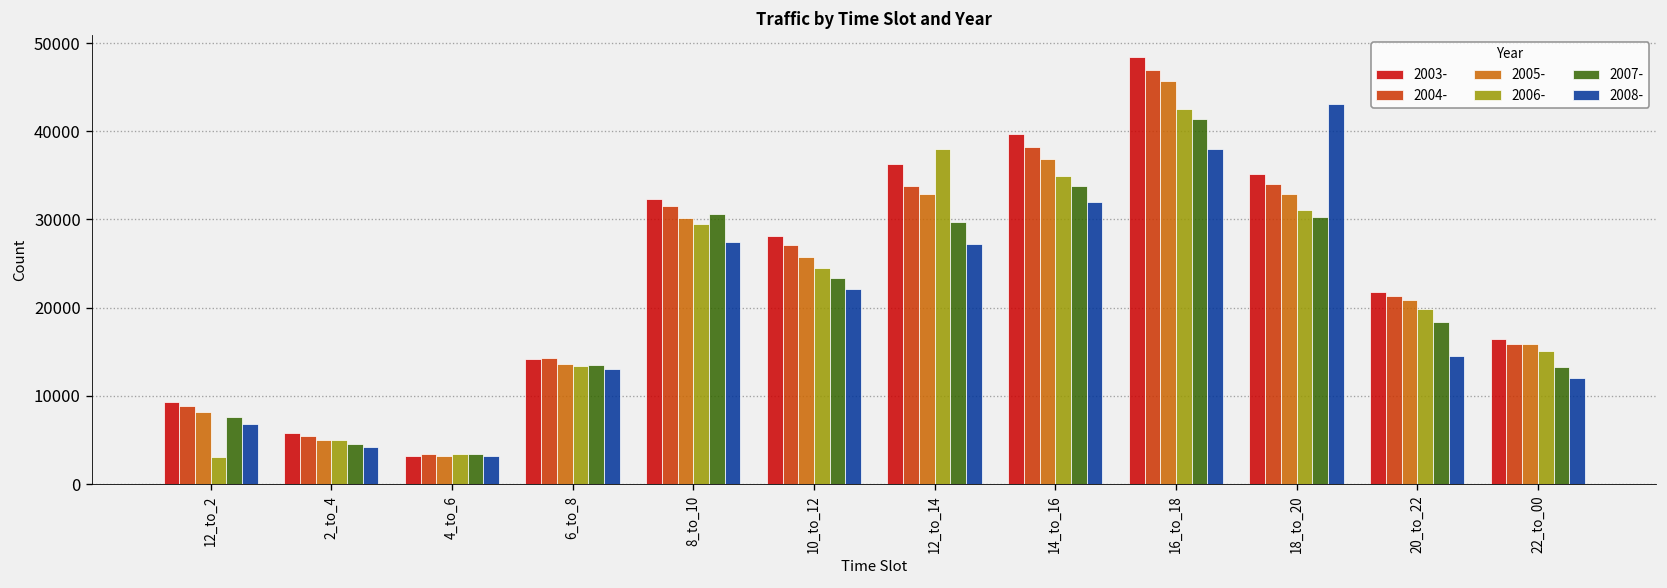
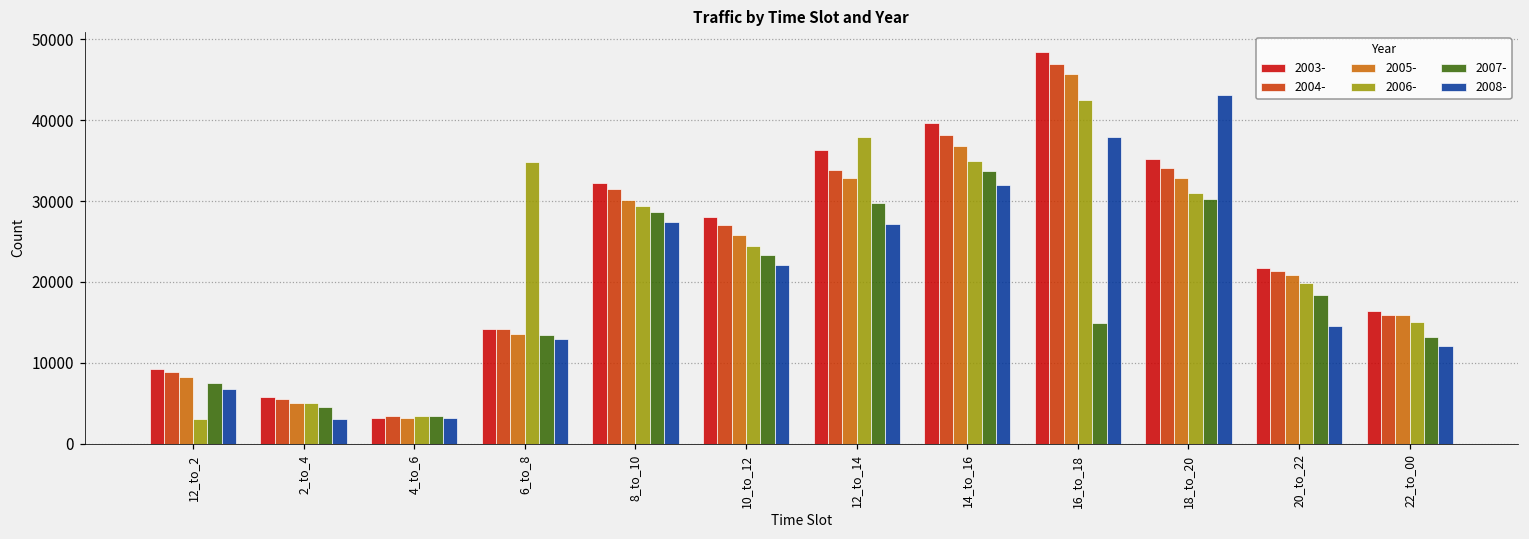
2008-, 2_to_4: 4000 -> 3000
2006-, 6_to_8: 13000 -> 35000
2007-, 8_to_10: 31000 -> 29000
2007-, 16_to_18: 41000 -> 15000
